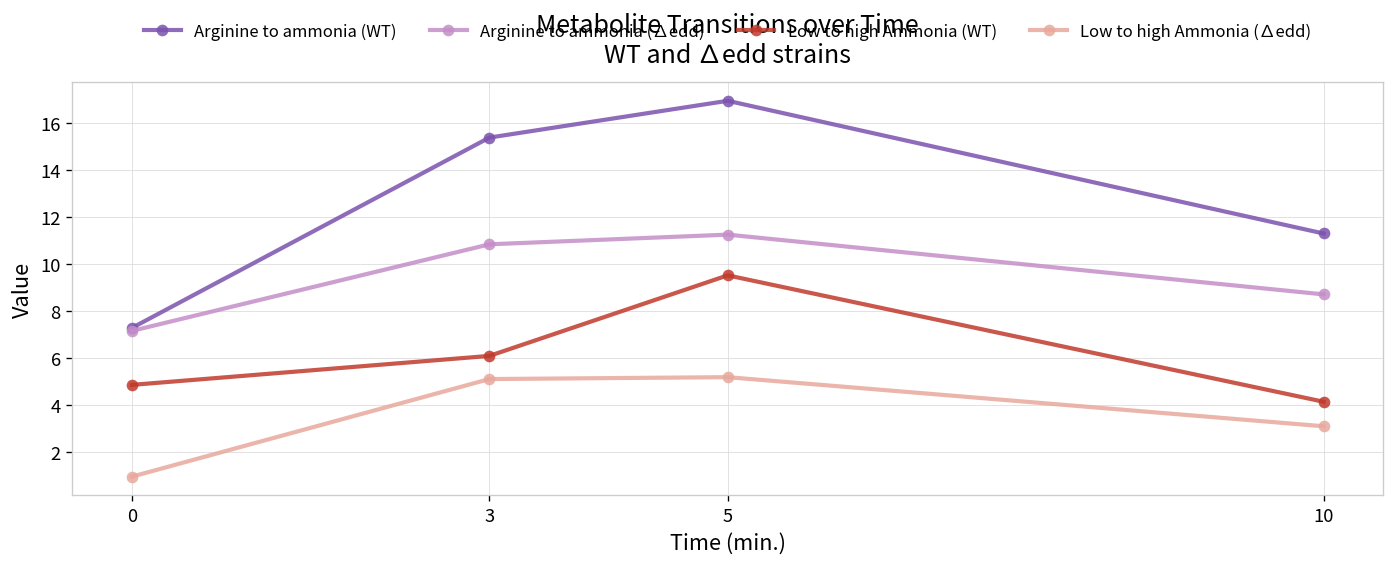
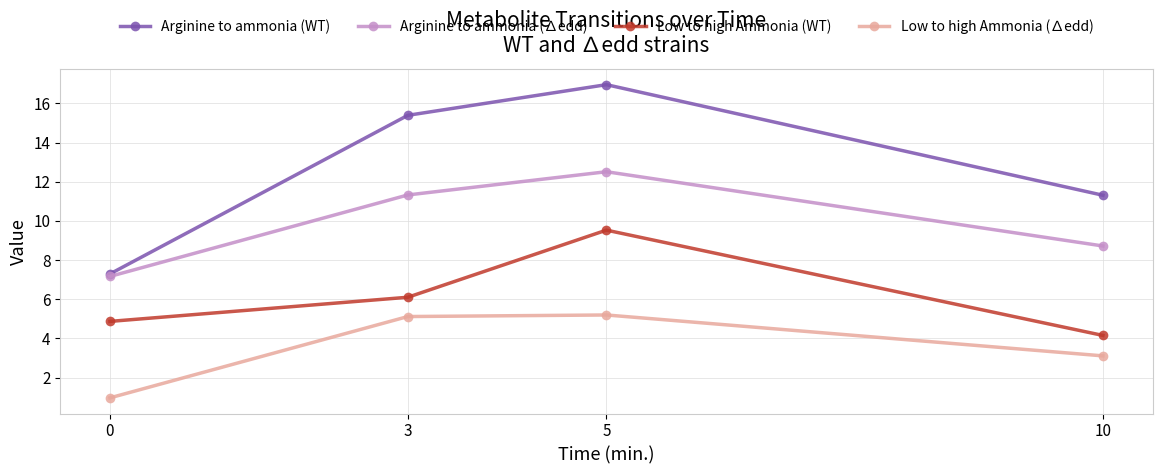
Arginine to ammonia (∆edd), 3: 10.8 -> 11.3
Arginine to ammonia (∆edd), 5: 11.3 -> 12.5
